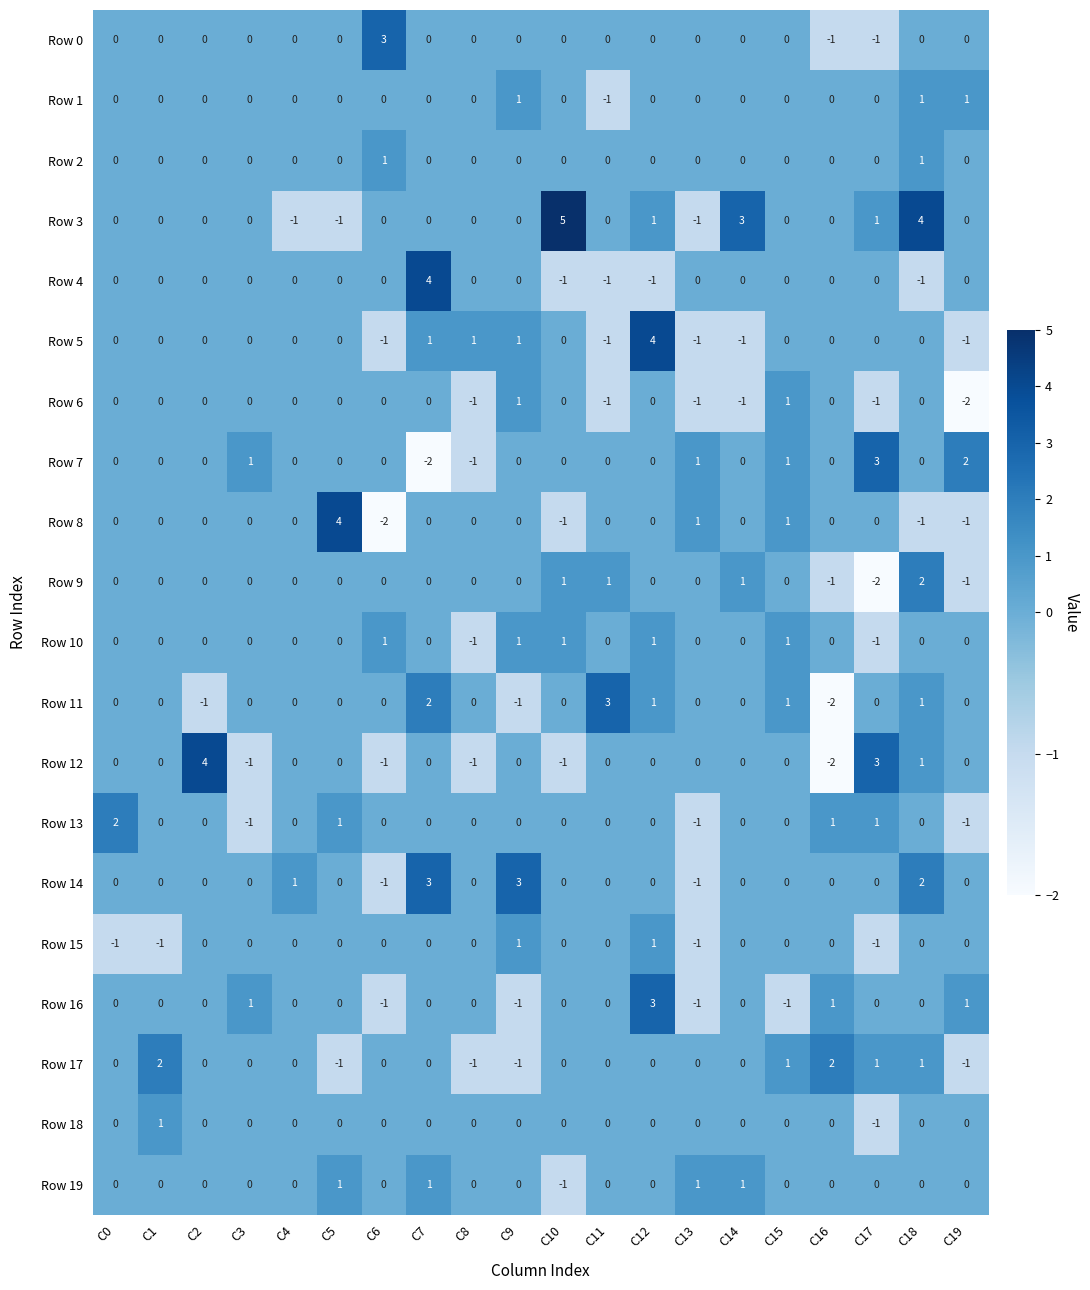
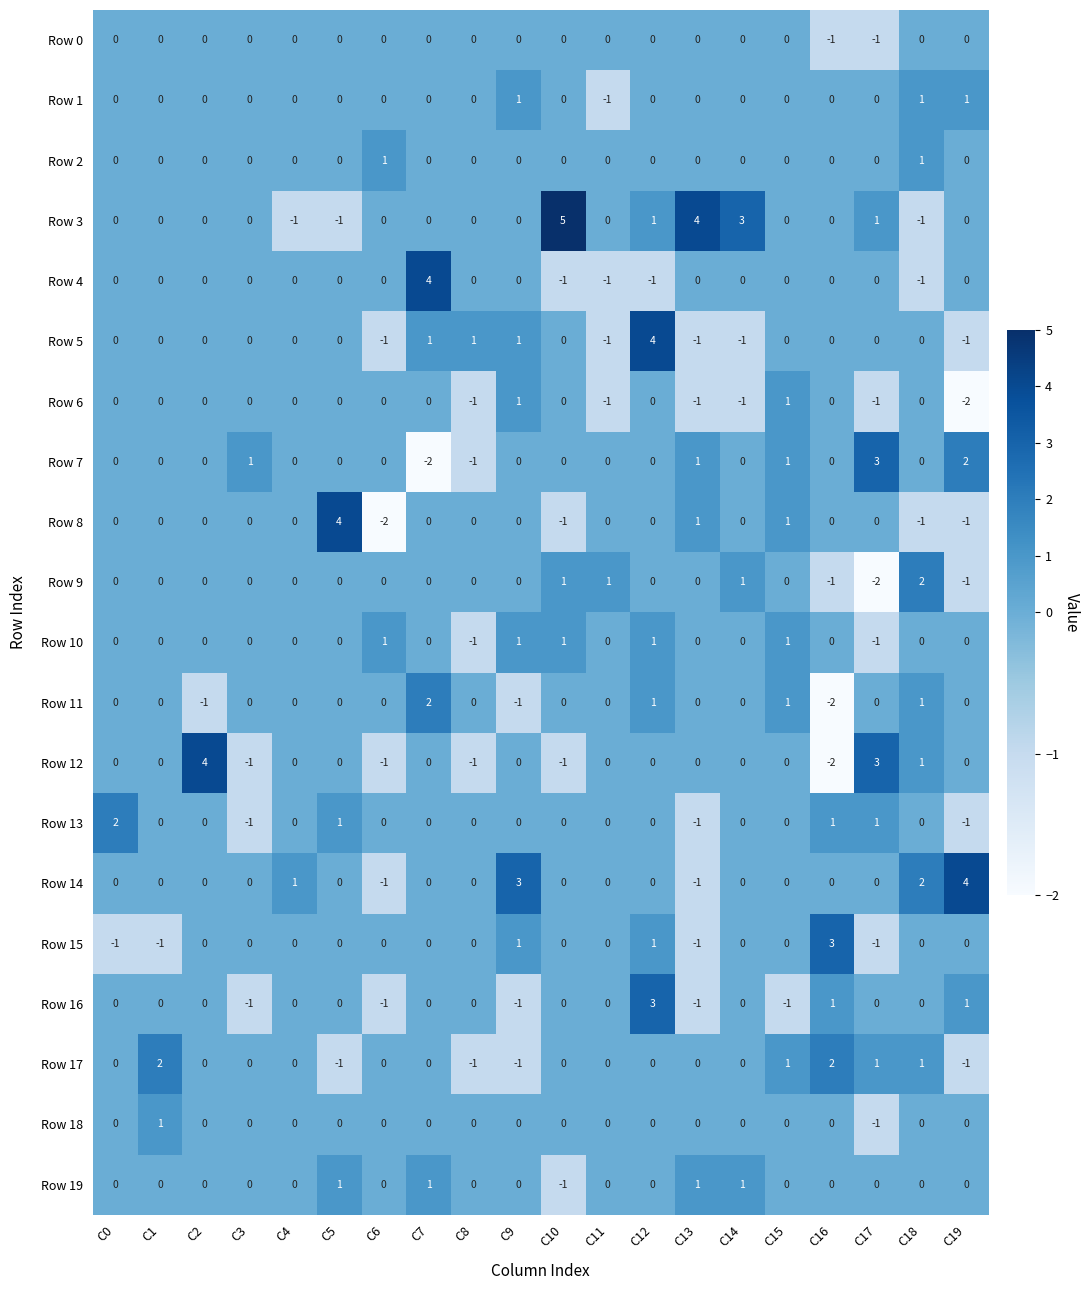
Row 0, C6: 3 -> 0
Row 3, C13: -1 -> 4
Row 3, C18: 4 -> -1
Row 11, C11: 3 -> 0
Row 14, C7: 3 -> 0
Row 14, C19: 0 -> 4
Row 15, C16: 0 -> 3
Row 16, C3: 1 -> -1
